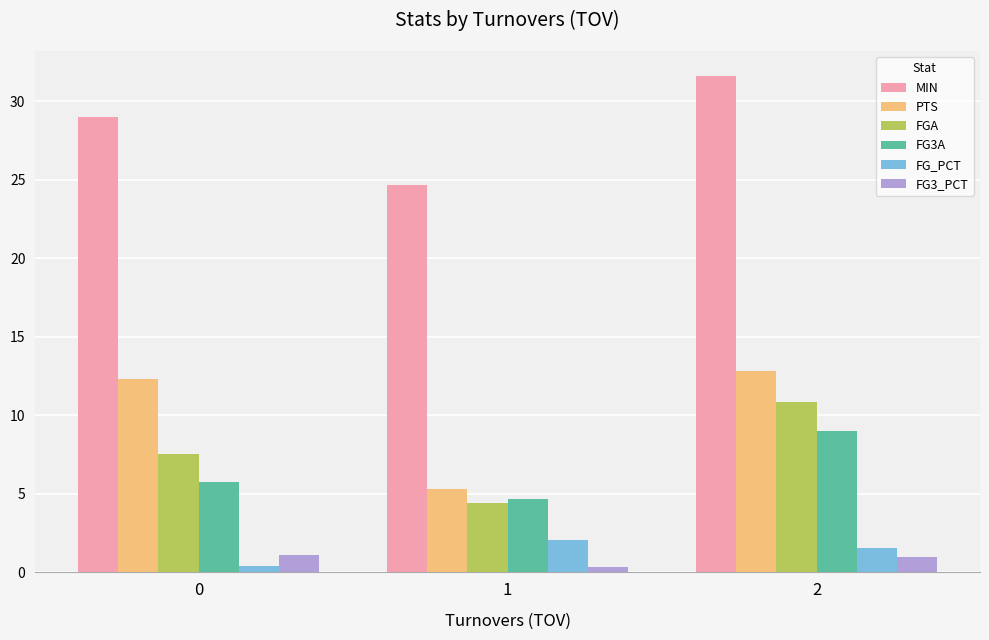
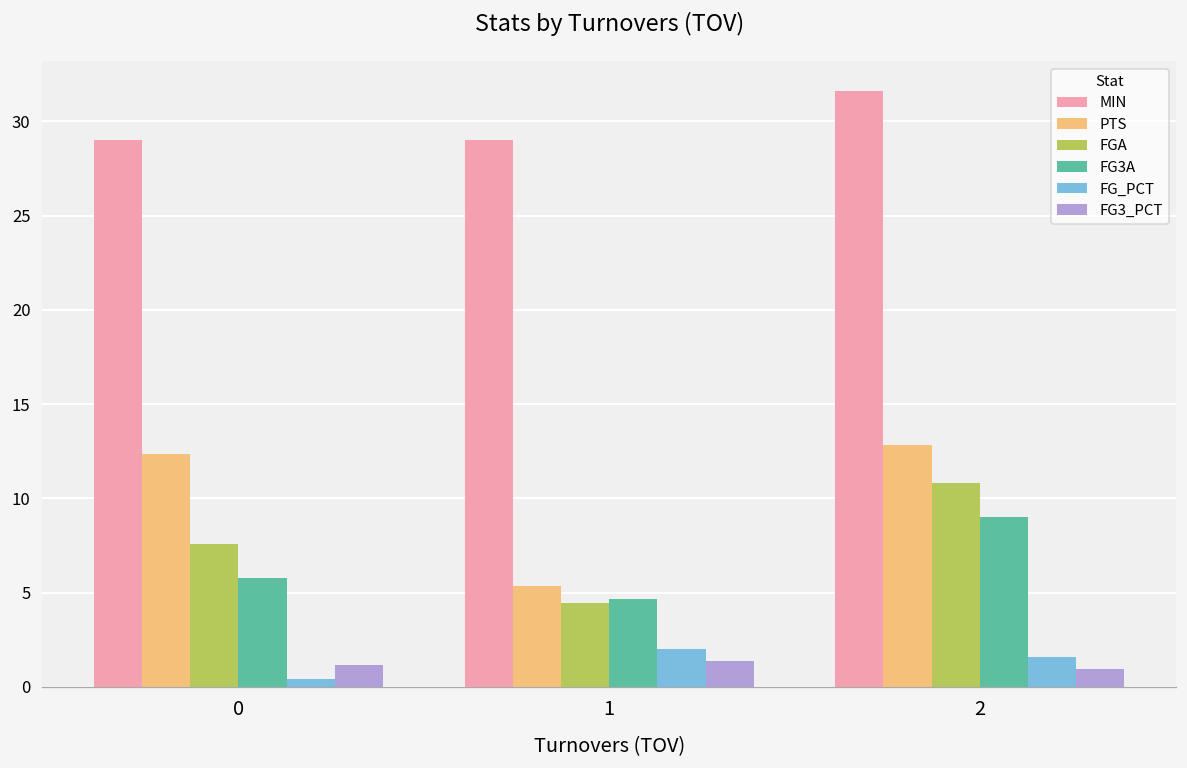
MIN, 1: 24.7 -> 29.0
FG3_PCT, 1: 0.4 -> 1.4
